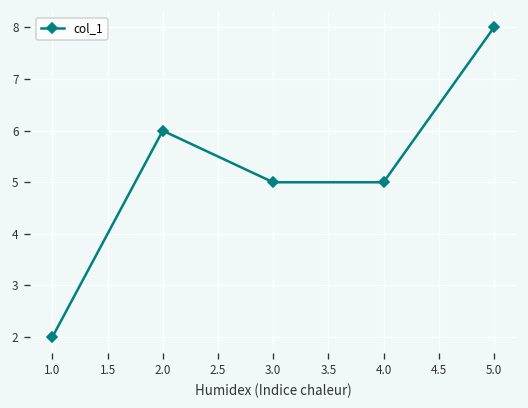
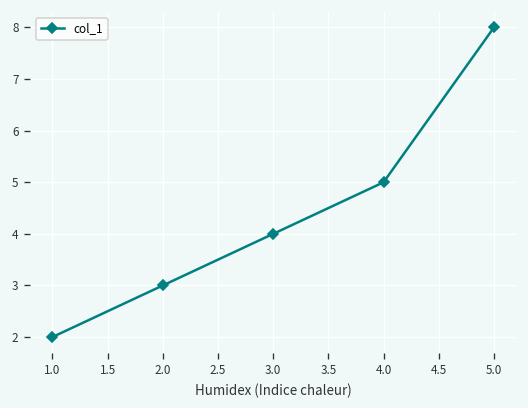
2.0: 6 -> 3
3.0: 5 -> 4
